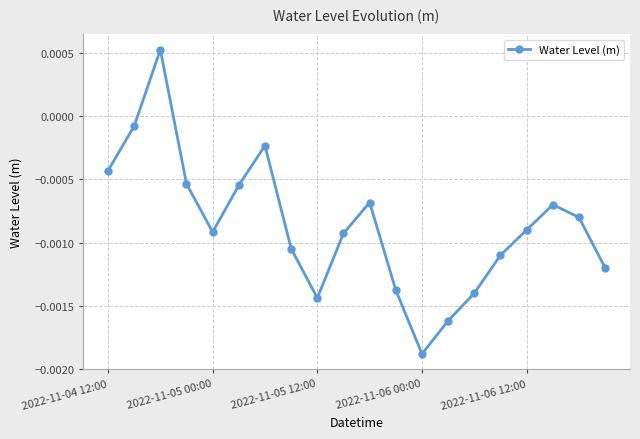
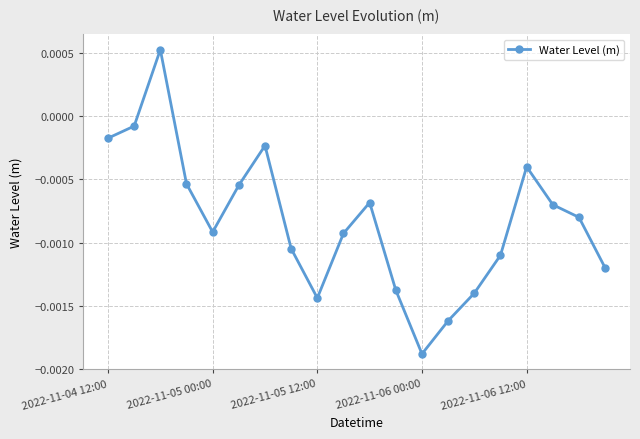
2022-11-04 12:00: -0.00043 -> -0.00017
2022-11-06 12:00: -0.0009 -> -0.0004
